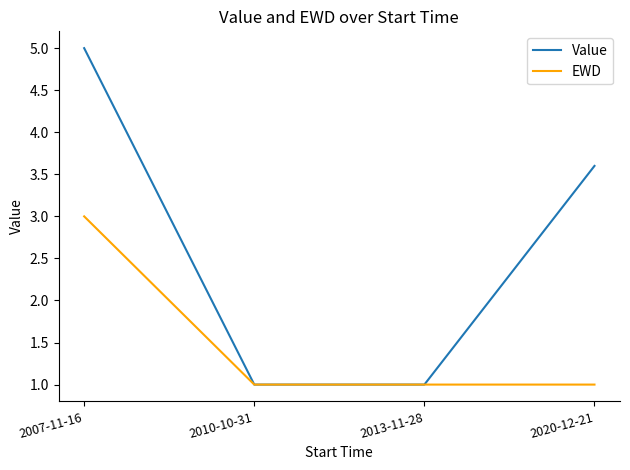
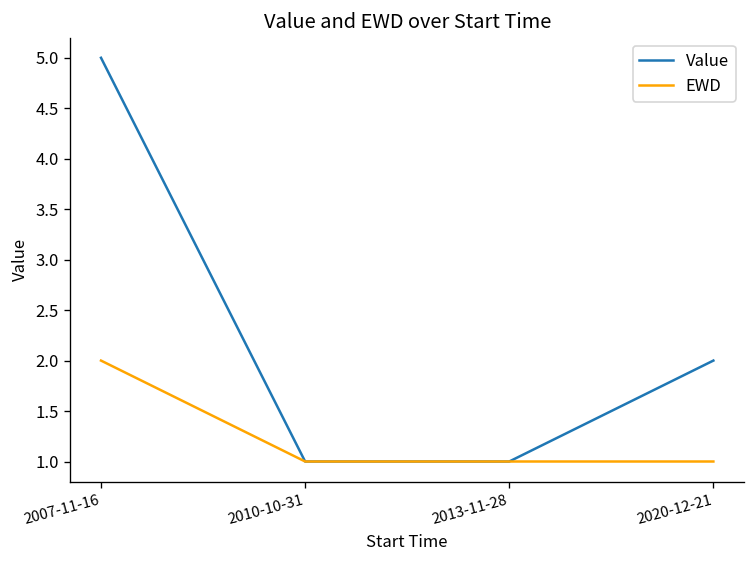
EWD, 2007-11-16: 3 -> 2
Value, 2020-12-21: 3.6 -> 2.0
